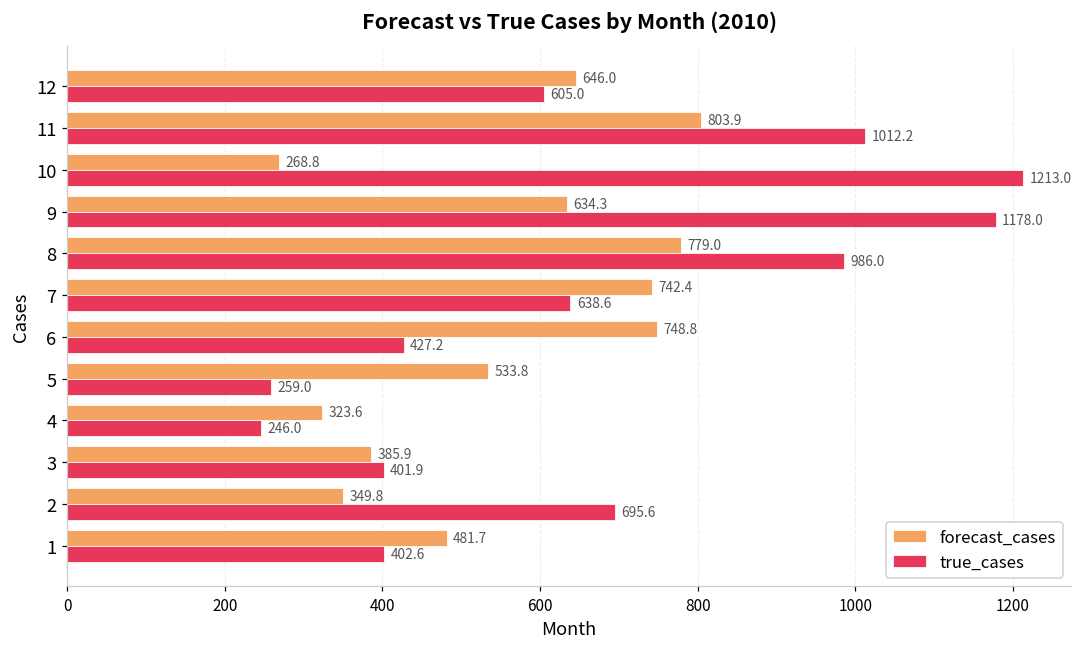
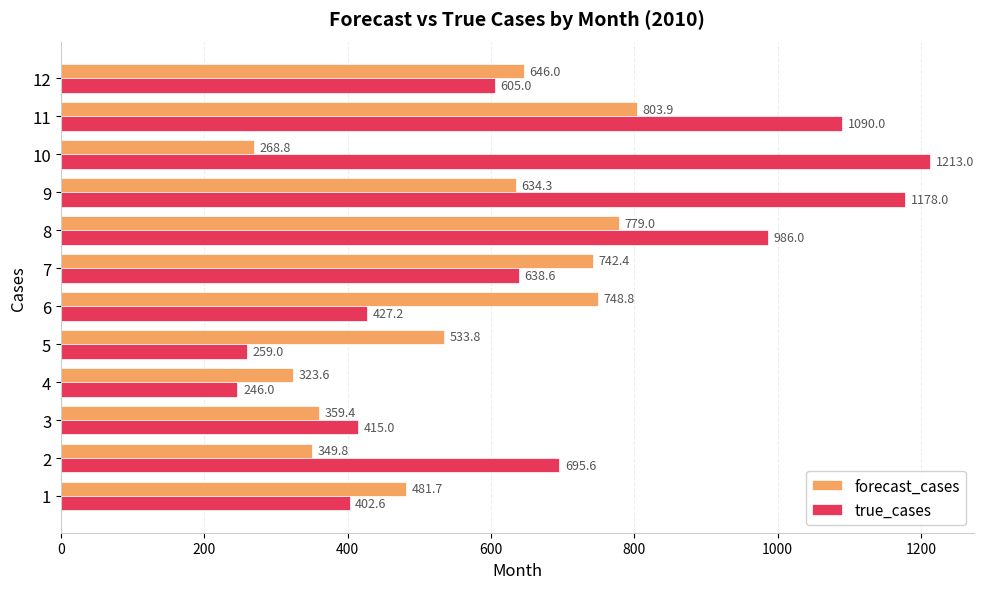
true_cases, 11: 1012.2 -> 1090.0
forecast_cases, 3: 385.9 -> 359.4
true_cases, 3: 401.9 -> 415.0
